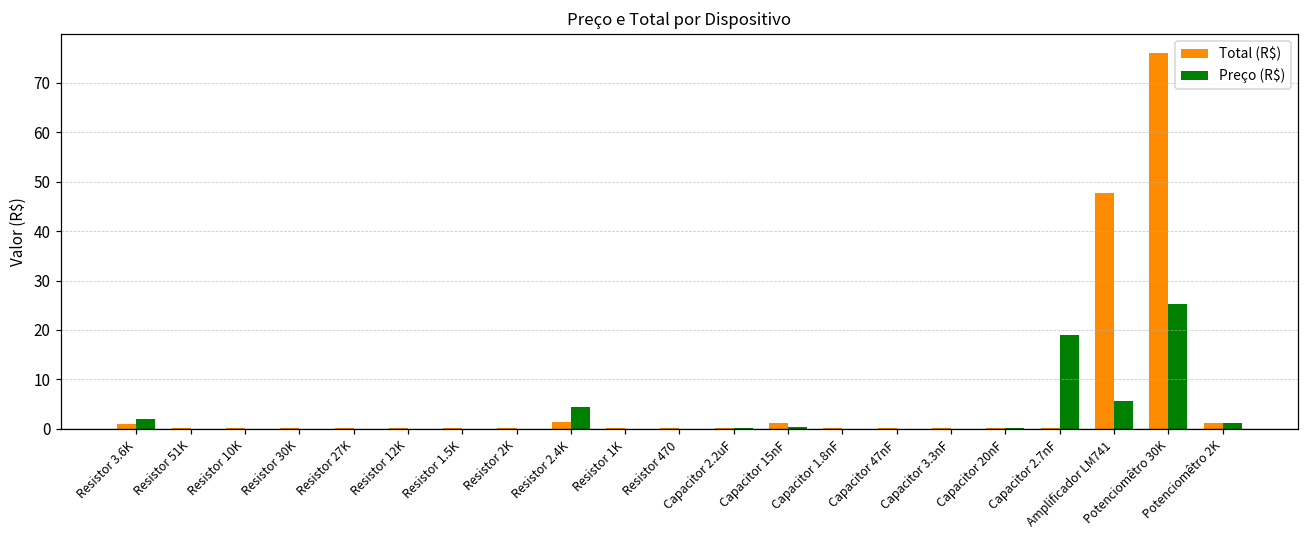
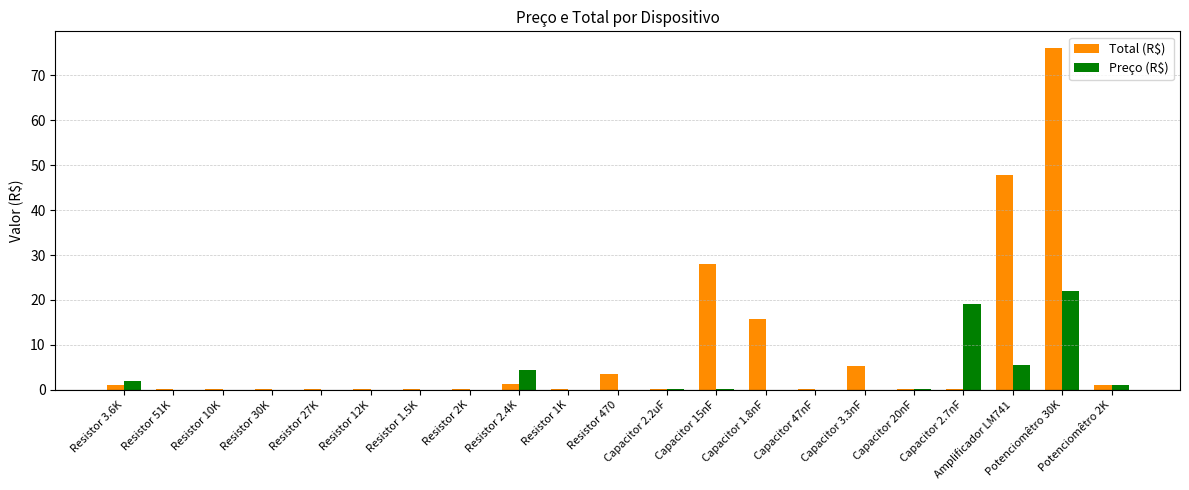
Total (R$), Resistor 470: 0 -> 3
Total (R$), Capacitor 15nF: 1 -> 28
Total (R$), Capacitor 1.8nF: 0 -> 16
Total (R$), Capacitor 3.3nF: 0 -> 5
Preço (R$), Potenciomêtro 30K: 25 -> 22
